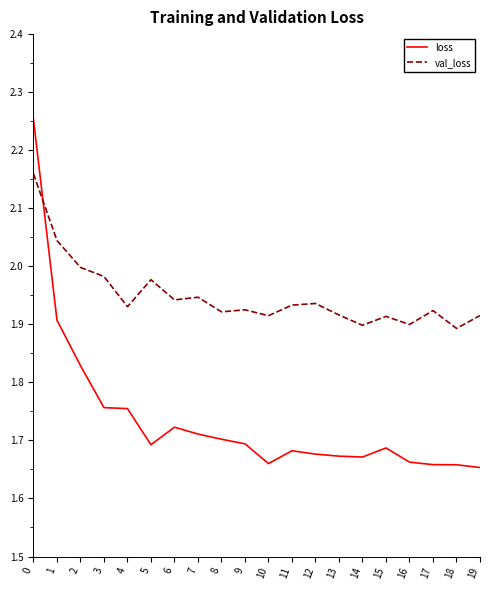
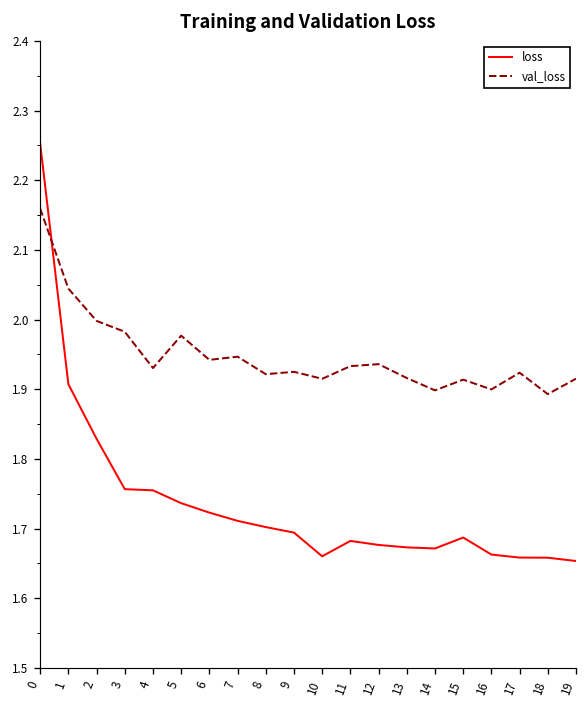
loss, 5: 1.69 -> 1.74
